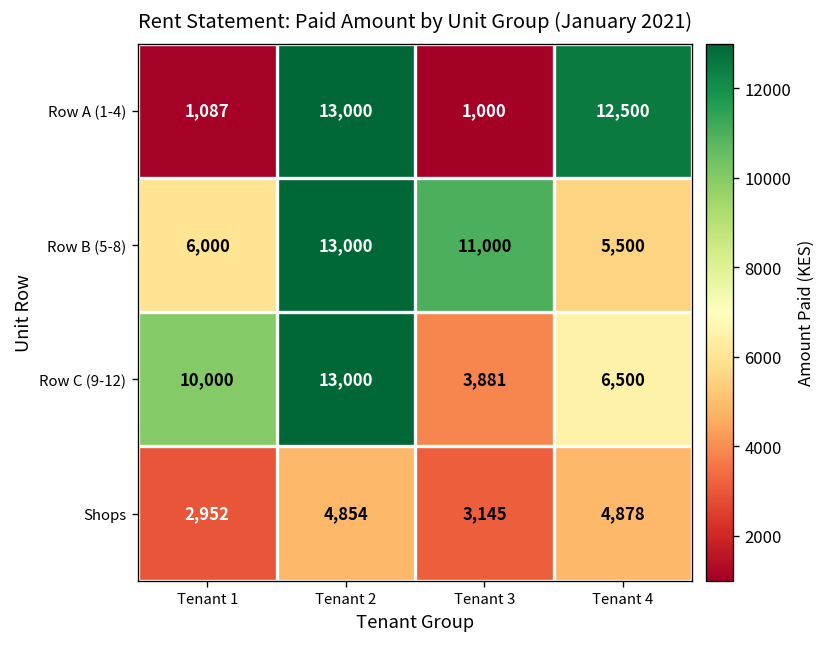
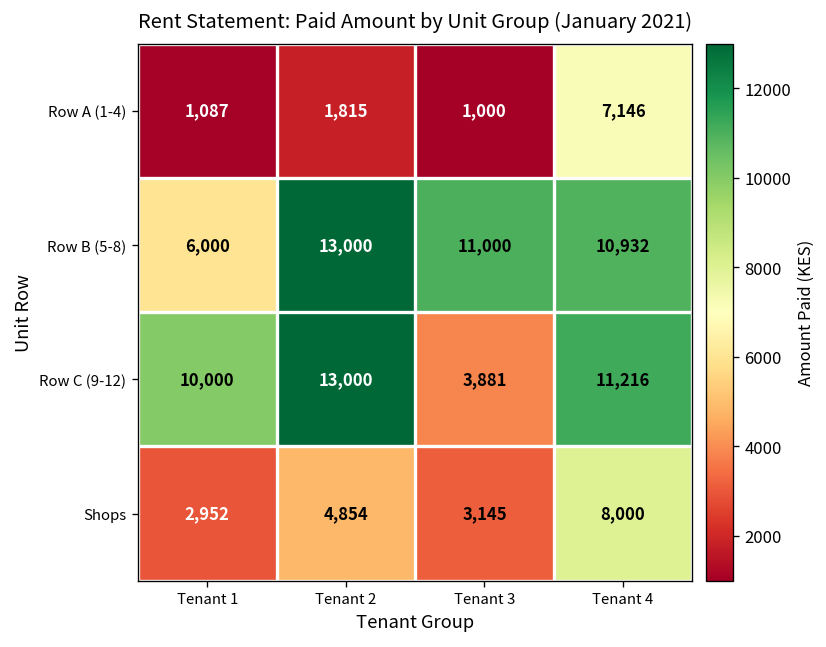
Row A (1-4), Tenant 2: 13,000 -> 1,815
Row A (1-4), Tenant 4: 12,500 -> 7,146
Row B (5-8), Tenant 4: 5,500 -> 10,932
Row C (9-12), Tenant 4: 6,500 -> 11,216
Shops, Tenant 4: 4,878 -> 8,000
